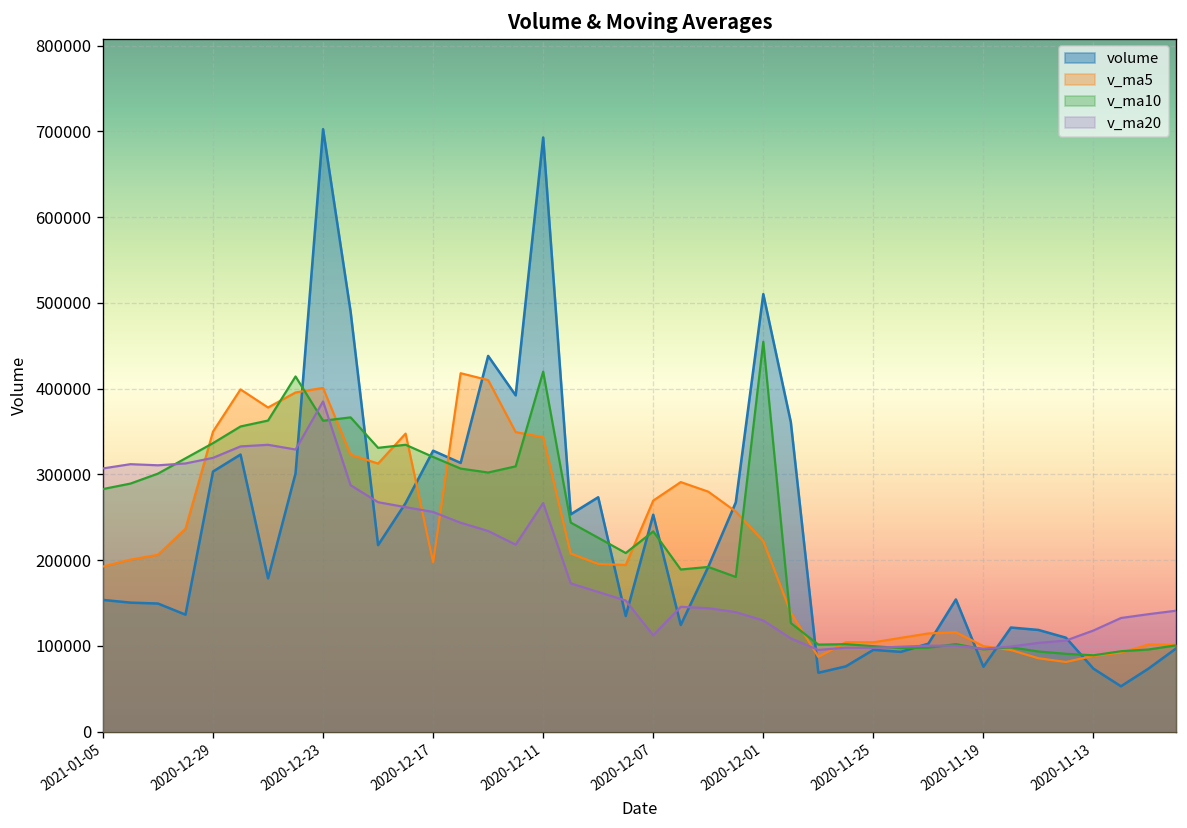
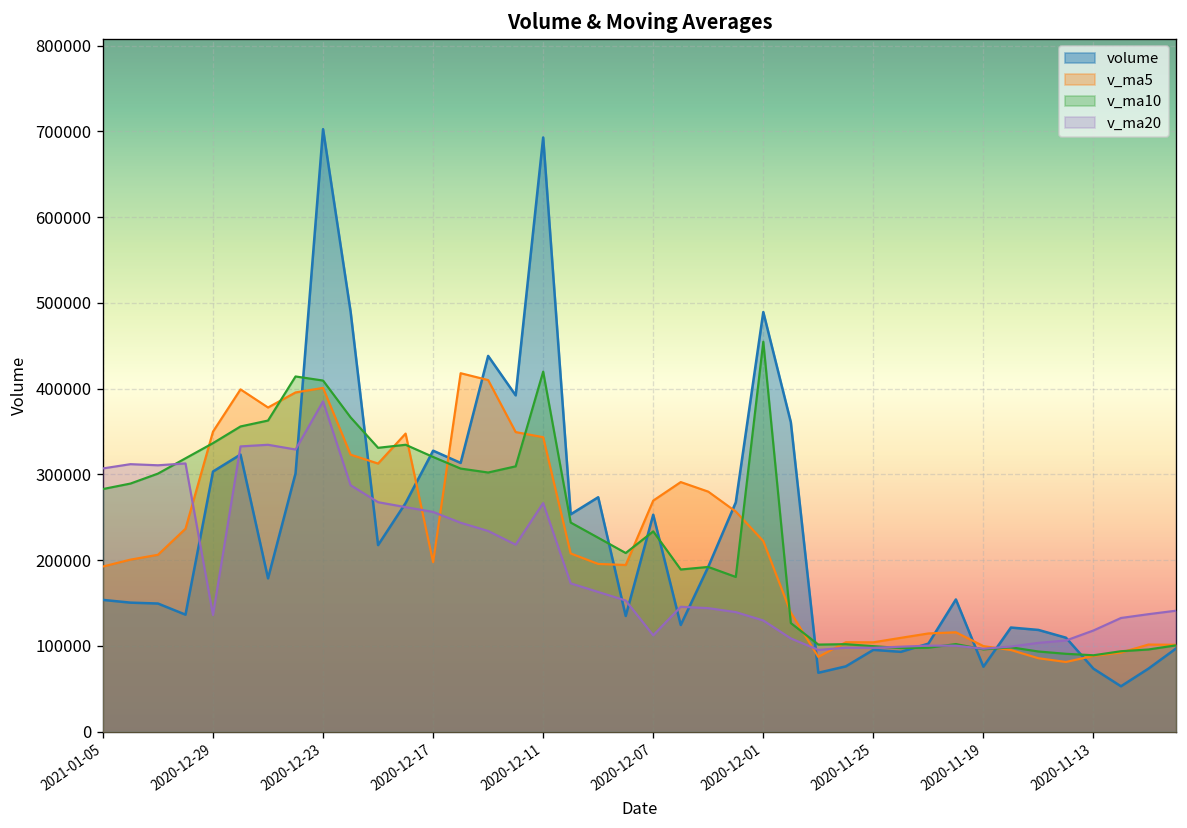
v_ma20, 2020-12-29: 320000 -> 140000
v_ma10, 2020-12-23: 360000 -> 410000
volume, 2020-12-01: 510000 -> 490000
